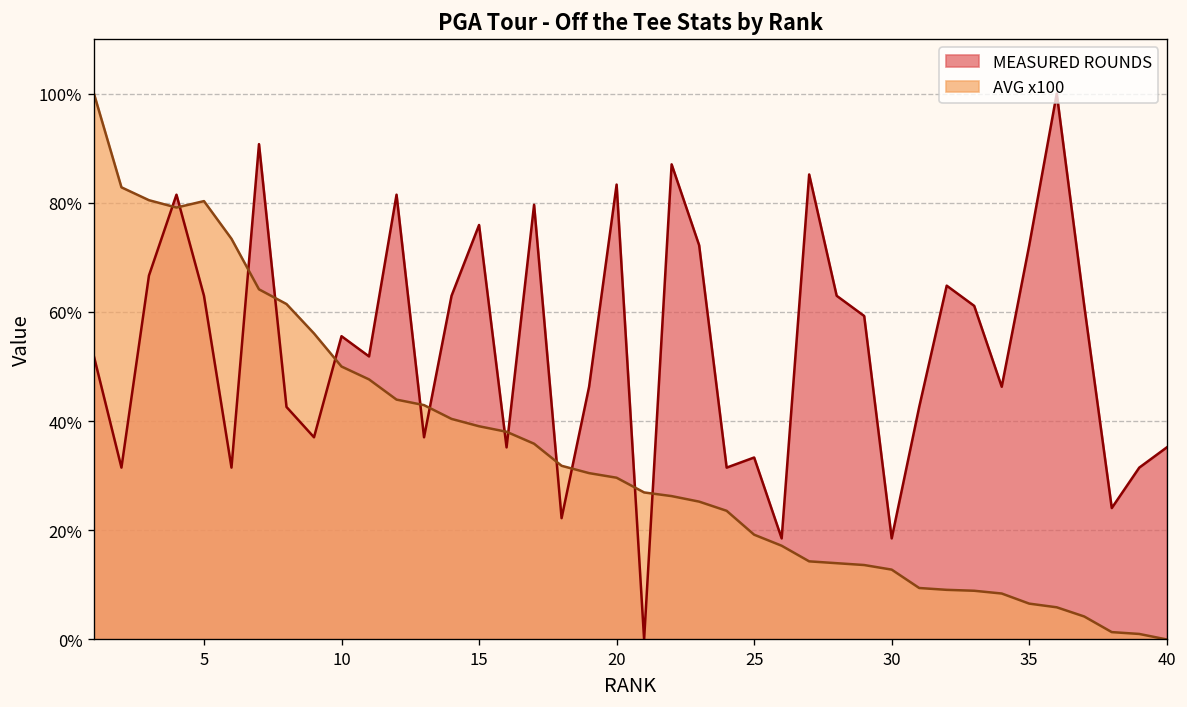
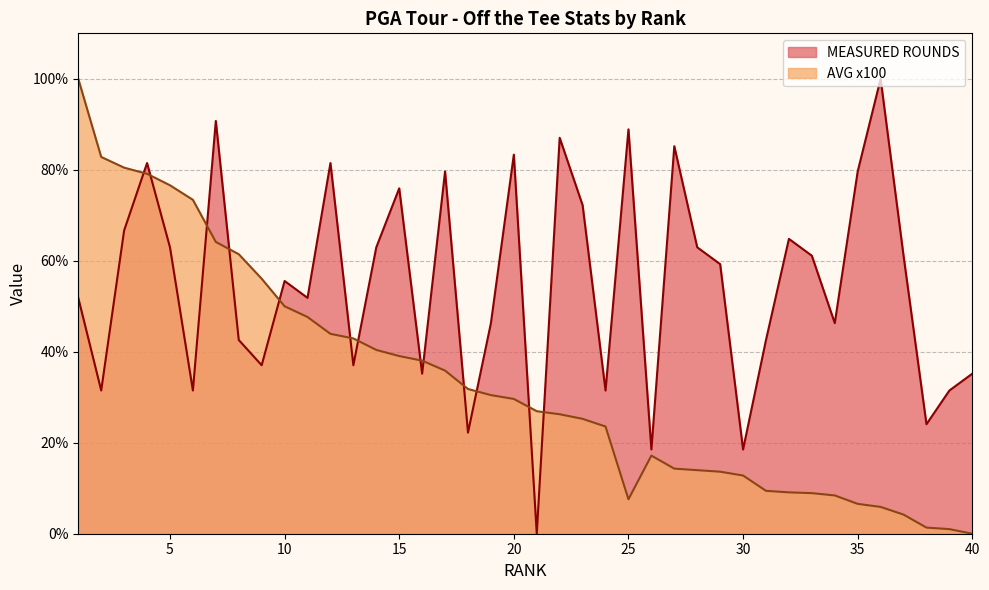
AVG x100, 5: 80% -> 77%
MEASURED ROUNDS, 25: 33% -> 89%
AVG x100, 25: 19% -> 8%
MEASURED ROUNDS, 35: 72% -> 80%
